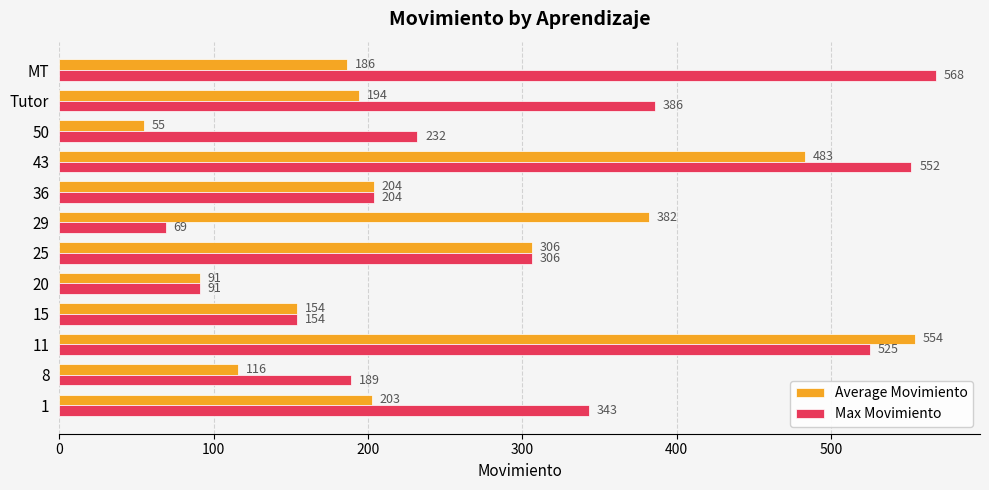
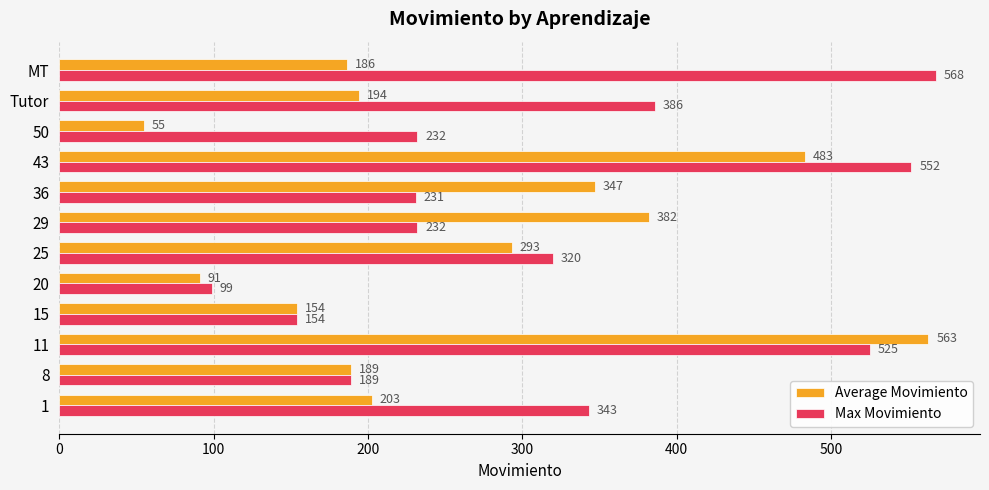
Average Movimiento, 36: 204 -> 347
Max Movimiento, 36: 204 -> 231
Max Movimiento, 29: 69 -> 232
Average Movimiento, 25: 306 -> 293
Max Movimiento, 25: 306 -> 320
Max Movimiento, 20: 91 -> 99
Average Movimiento, 11: 554 -> 563
Average Movimiento, 8: 116 -> 189
